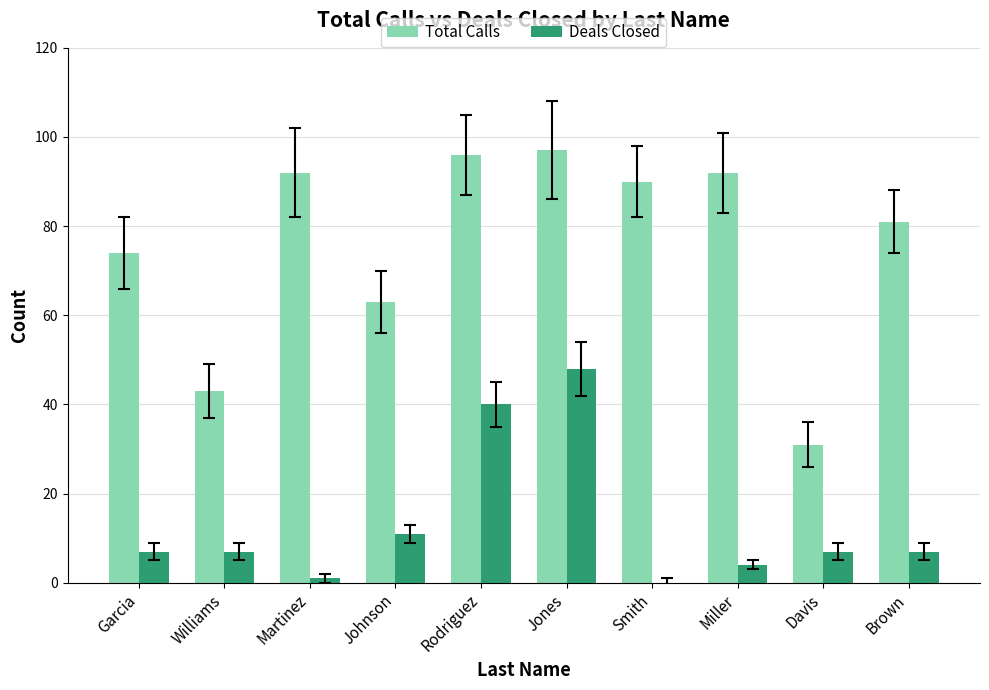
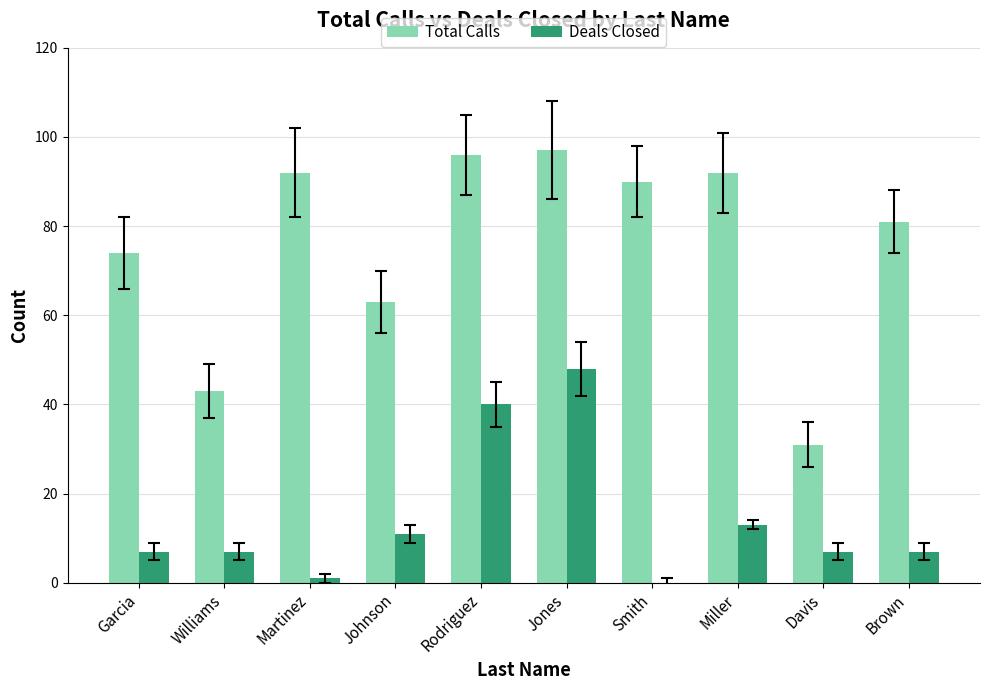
Deals Closed, Miller: 4 -> 13
